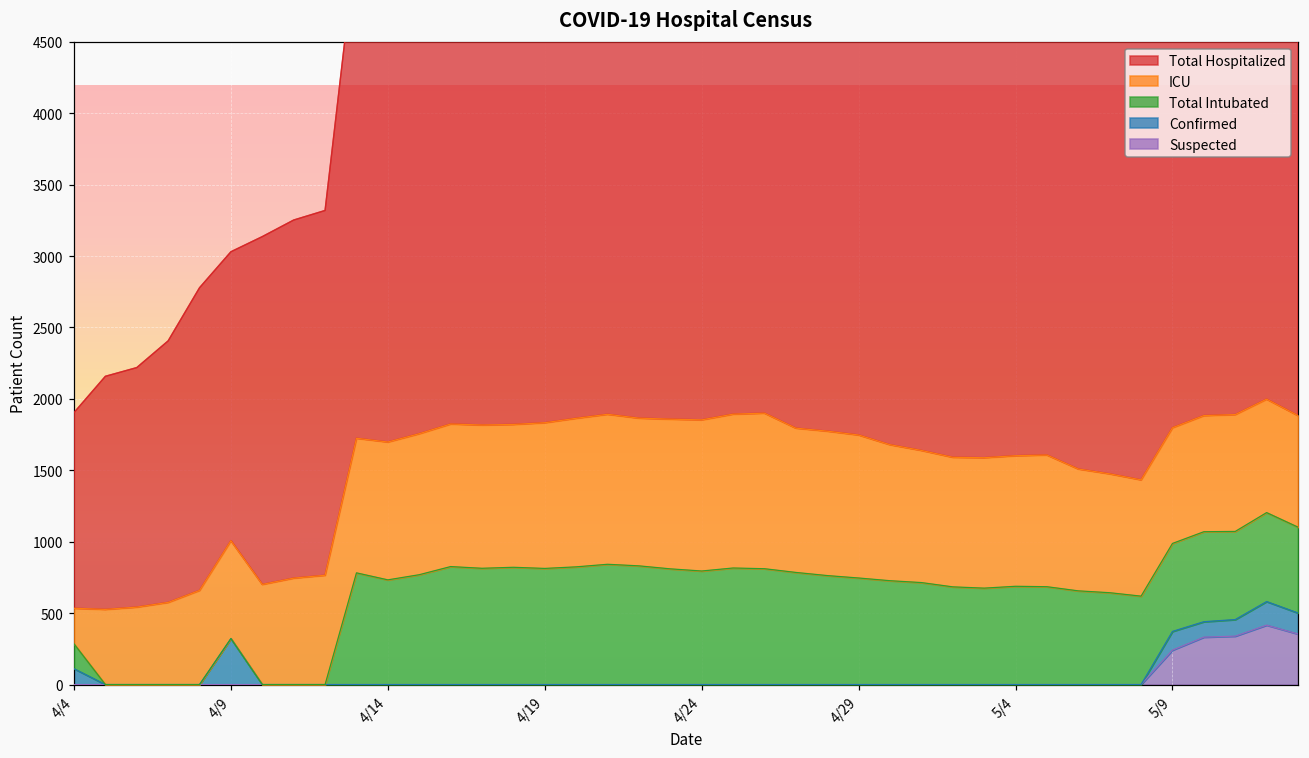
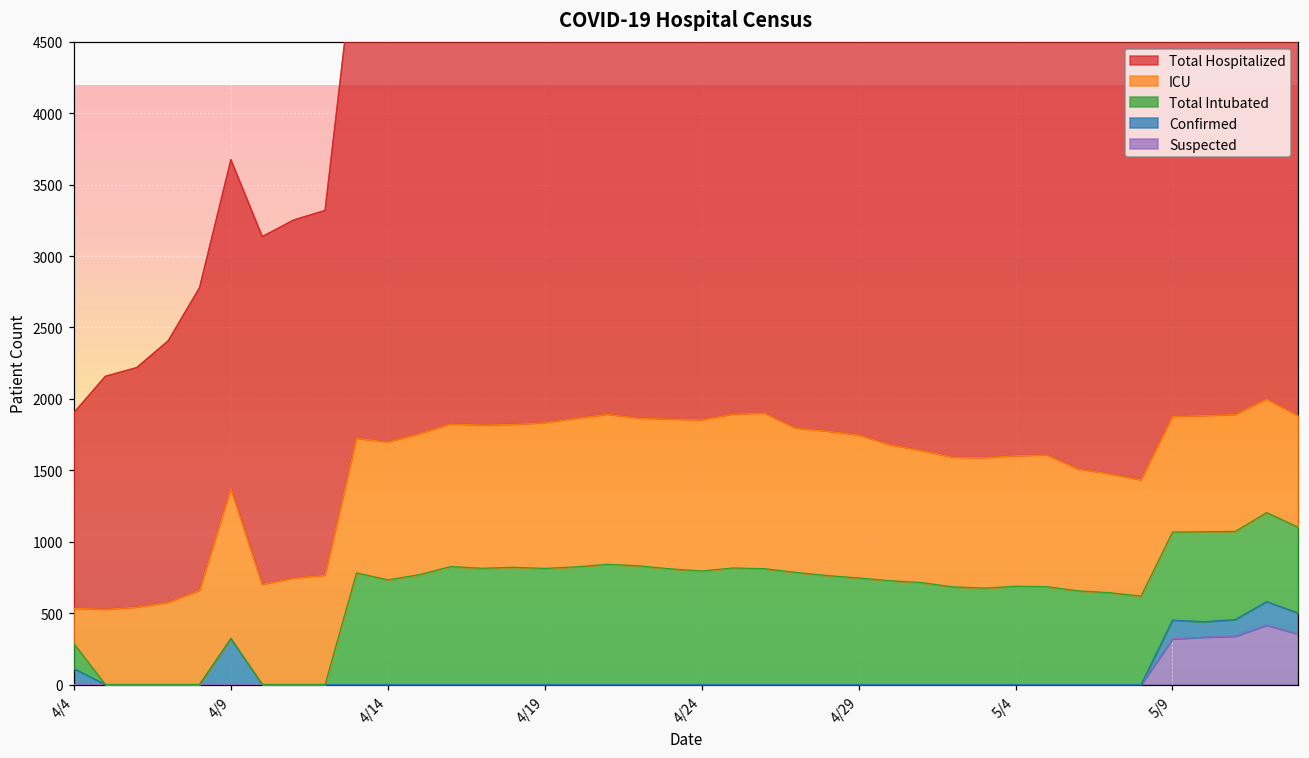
ICU, 4/9: 690 -> 1050
Total Hospitalized, 4/9: 2020 -> 2300
Suspected, 5/9: 240 -> 320
